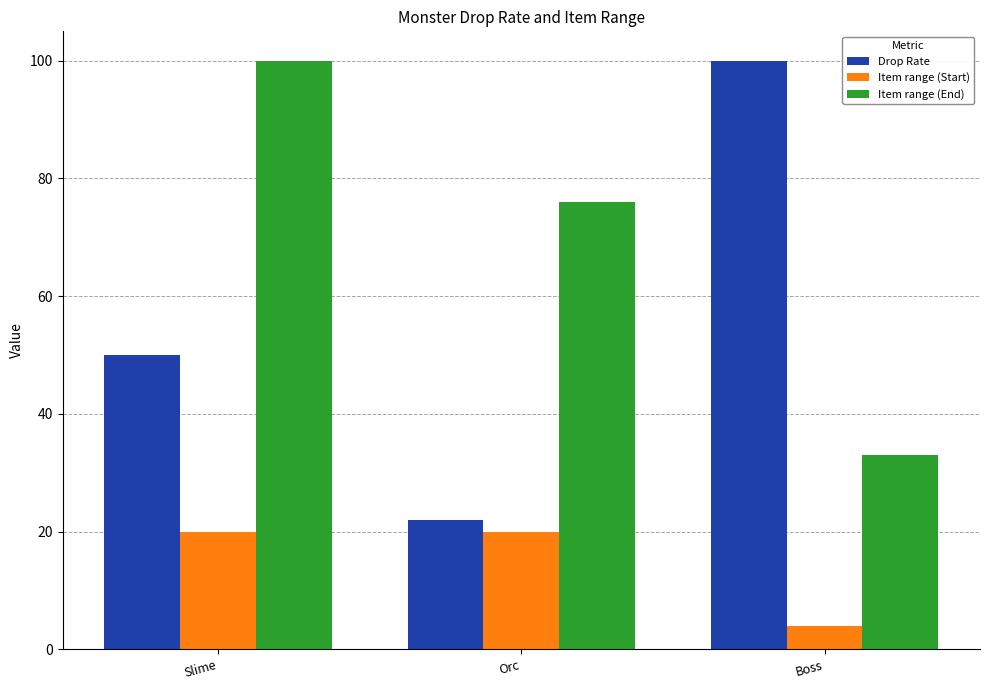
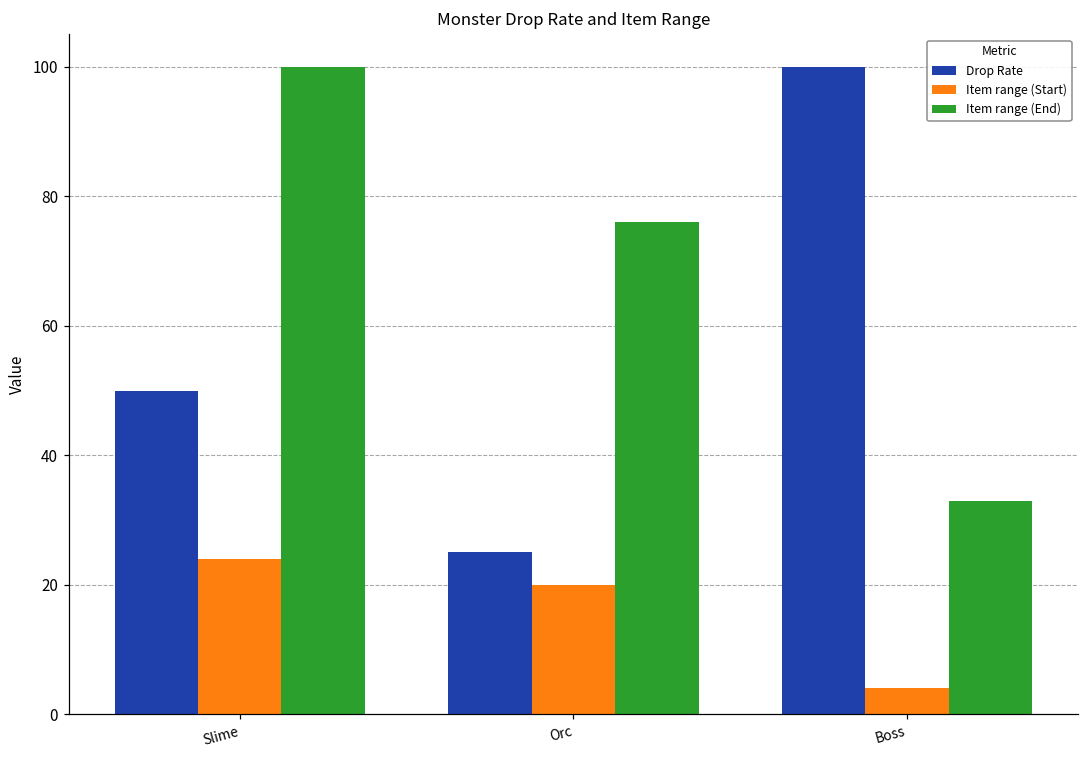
Item range (Start), Slime: 20 -> 24
Drop Rate, Orc: 22 -> 25
